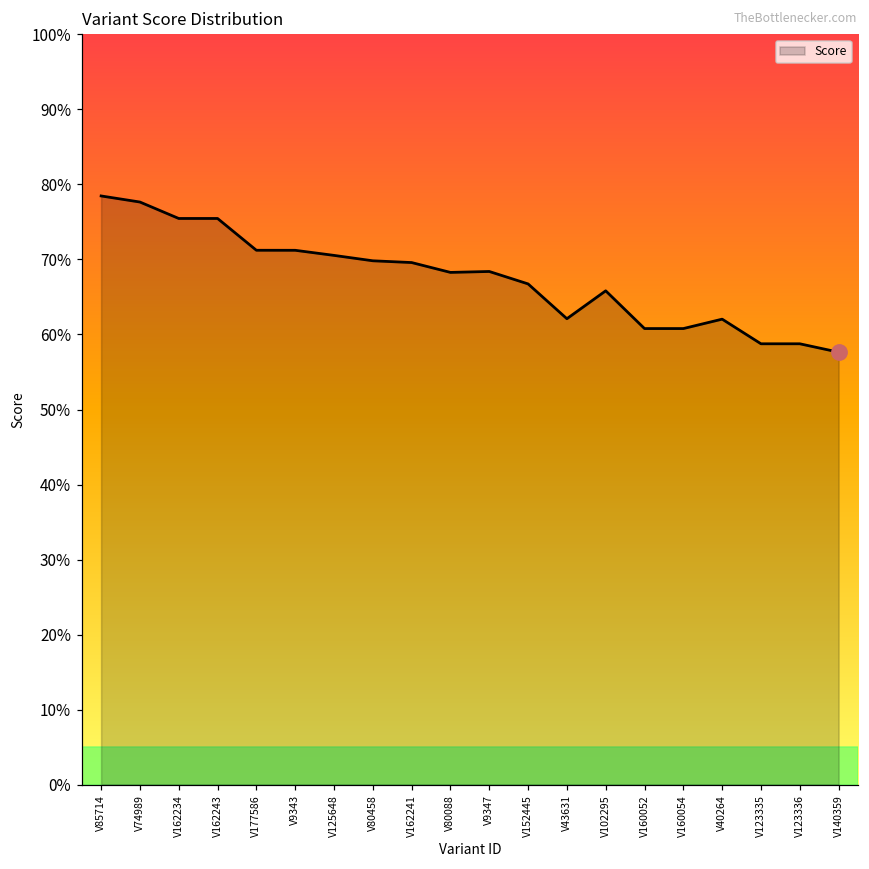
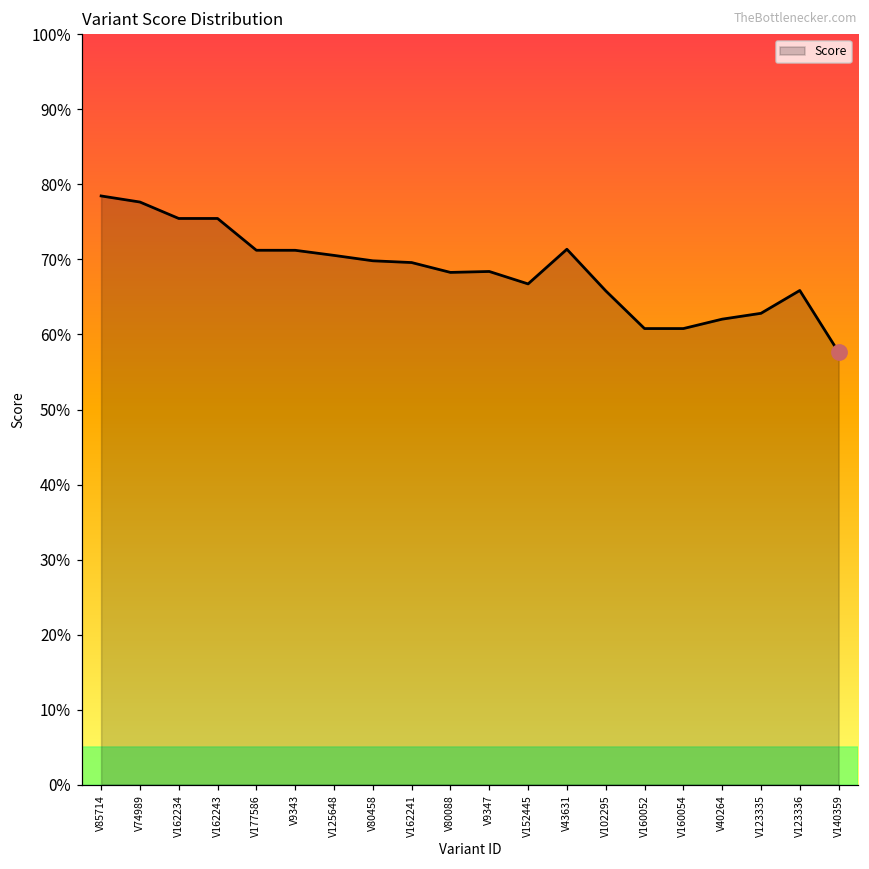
Score, V43631: 62% -> 71%
Score, V123335: 59% -> 63%
Score, V123336: 59% -> 66%
